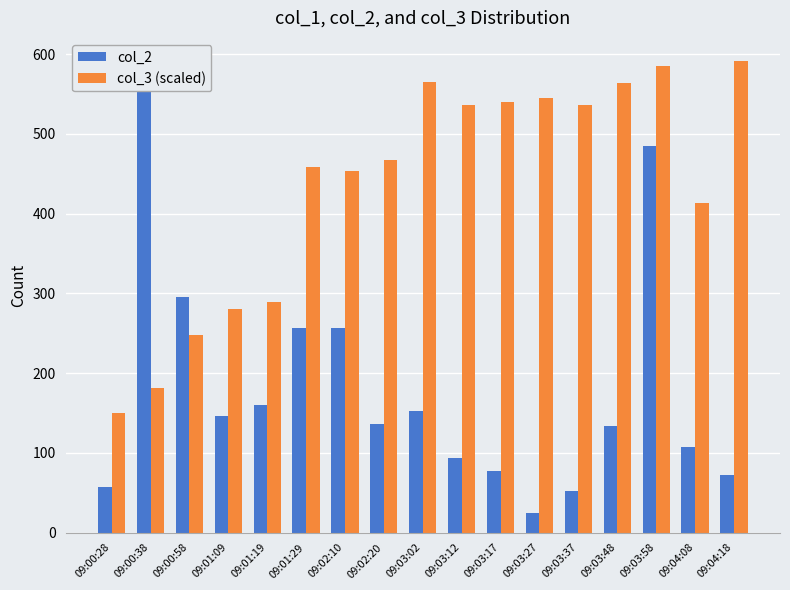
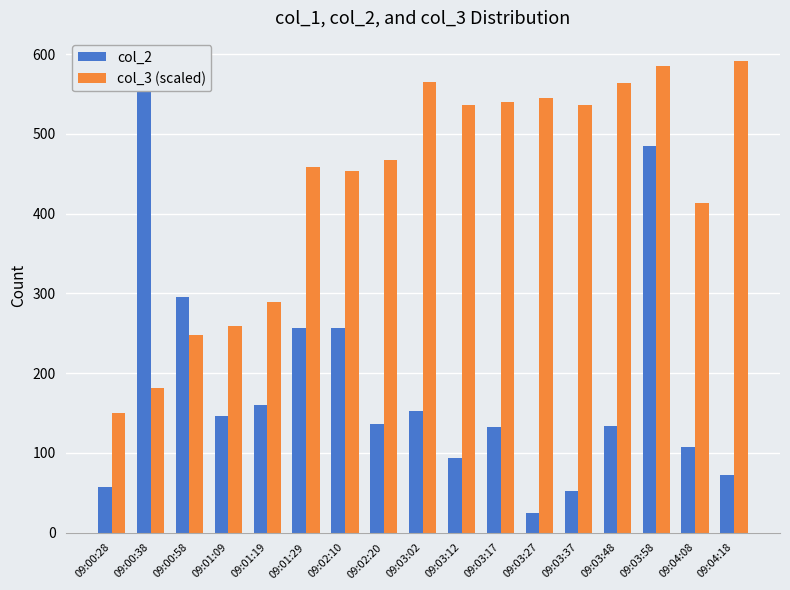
col_3 (scaled), 09:01:09: 280 -> 260
col_2, 09:03:17: 80 -> 130
